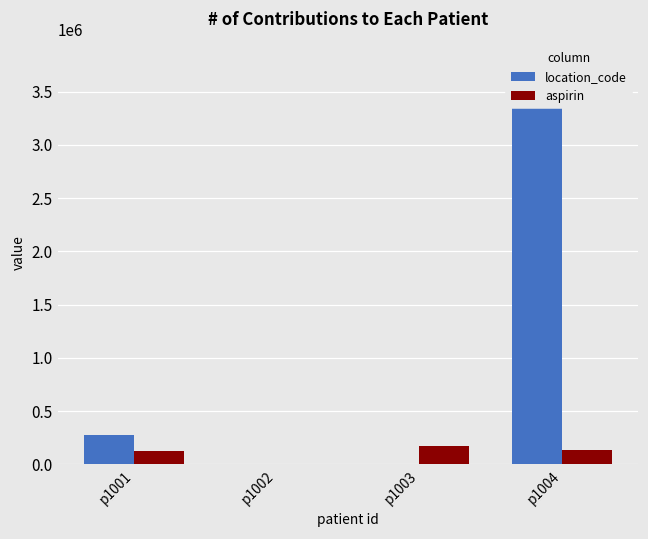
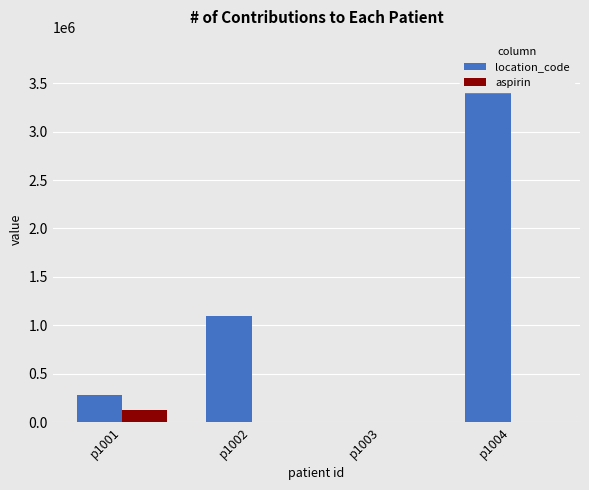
location_code, p1002: 0 -> 1100000
aspirin, p1003: 200000 -> 0
aspirin, p1004: 100000 -> 0
